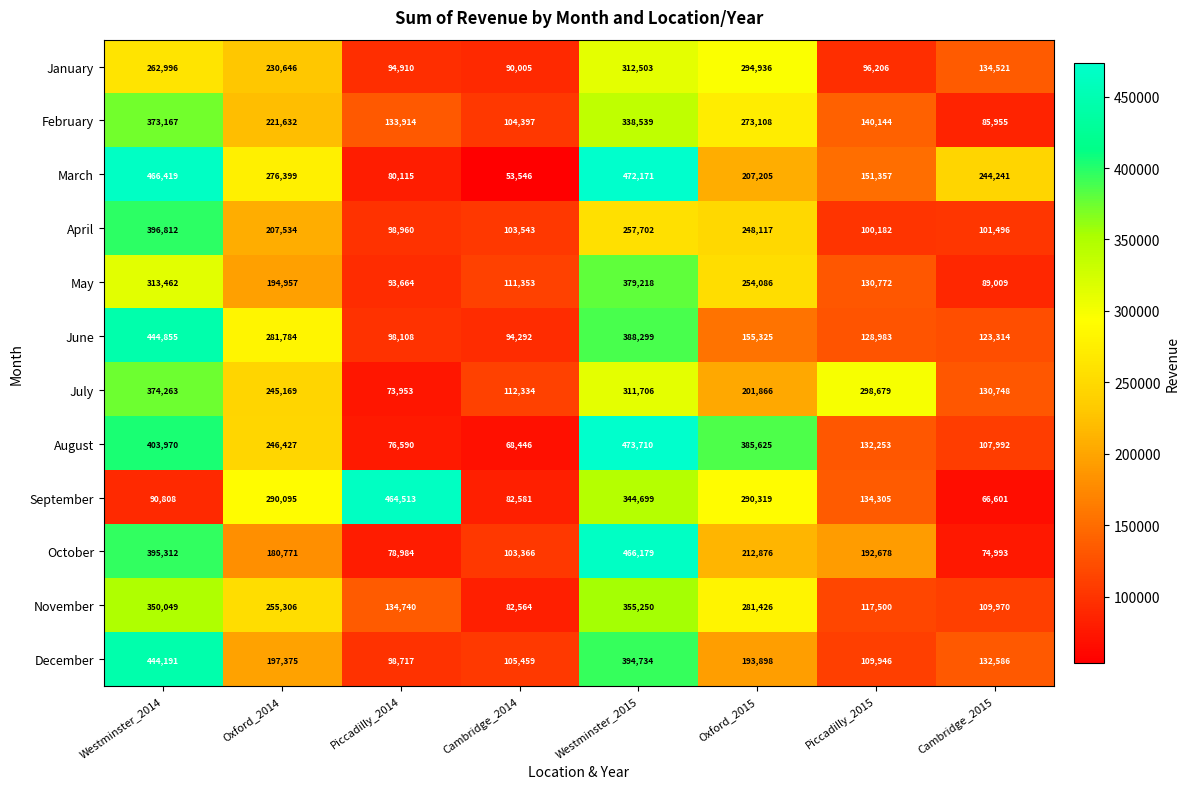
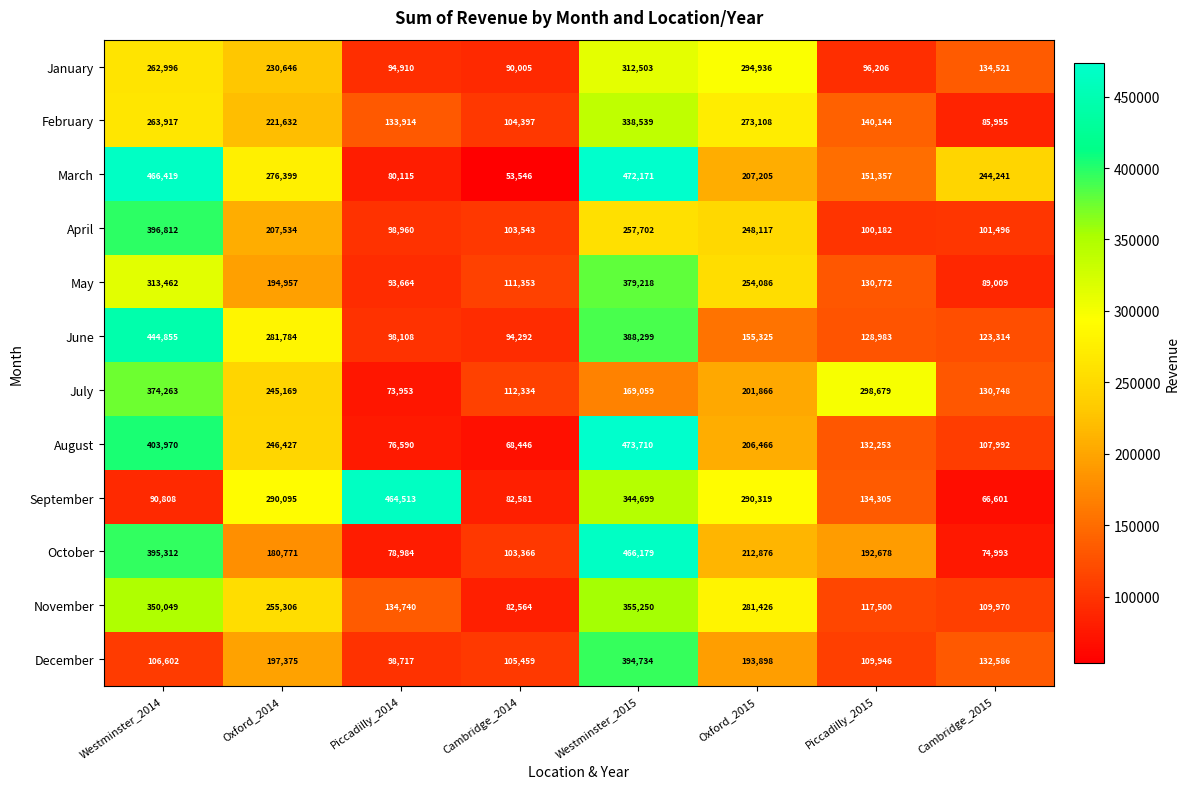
February, Westminster_2014: 373,167 -> 263,917
July, Westminster_2015: 311,706 -> 169,059
August, Oxford_2015: 385,625 -> 206,466
December, Westminster_2014: 444,191 -> 106,602
